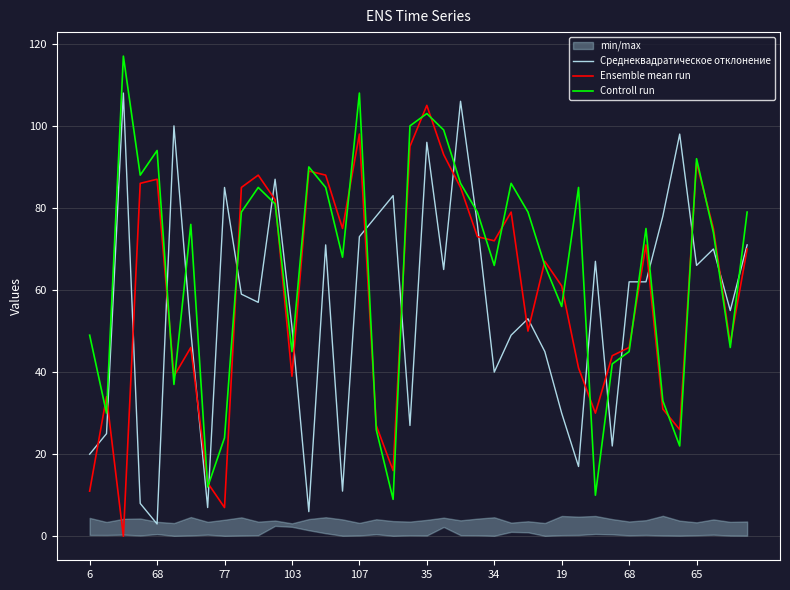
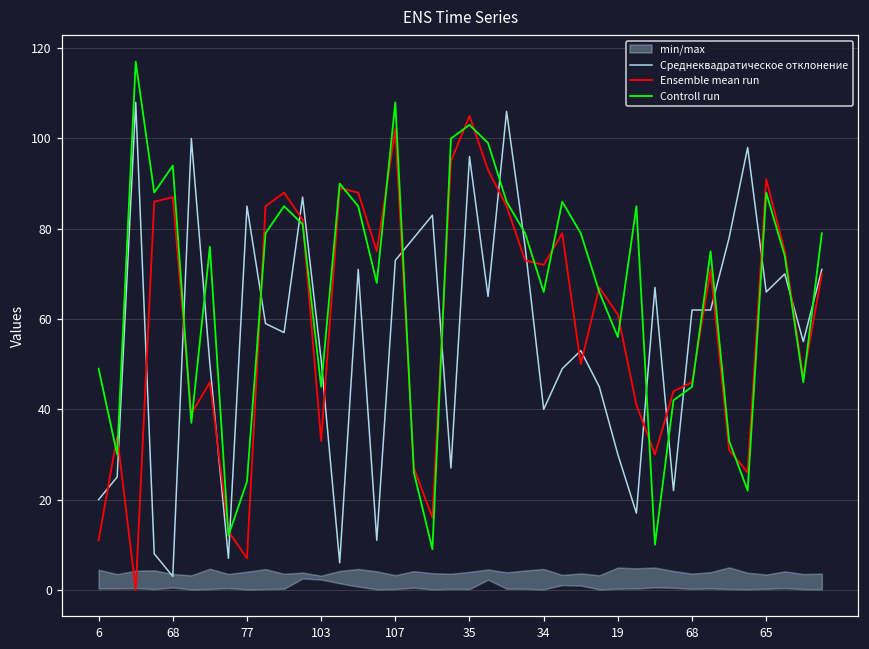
Ensemble mean run, 103: 39 -> 33
Ensemble mean run, 107: 98 -> 102
Controll run, 65: 92 -> 88
